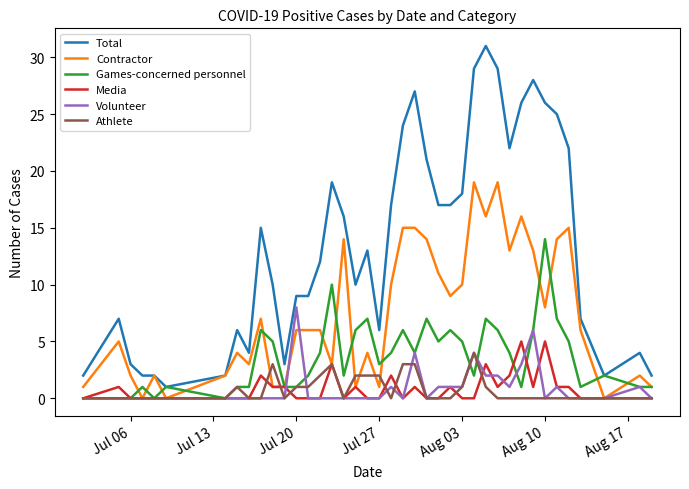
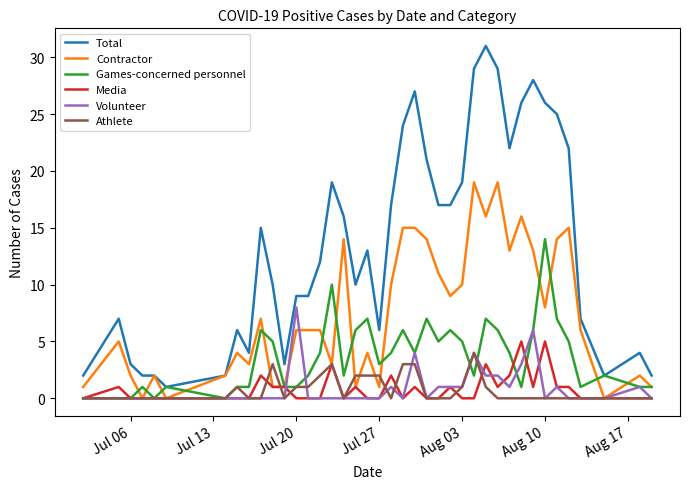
Total, Aug 03: 18 -> 19
